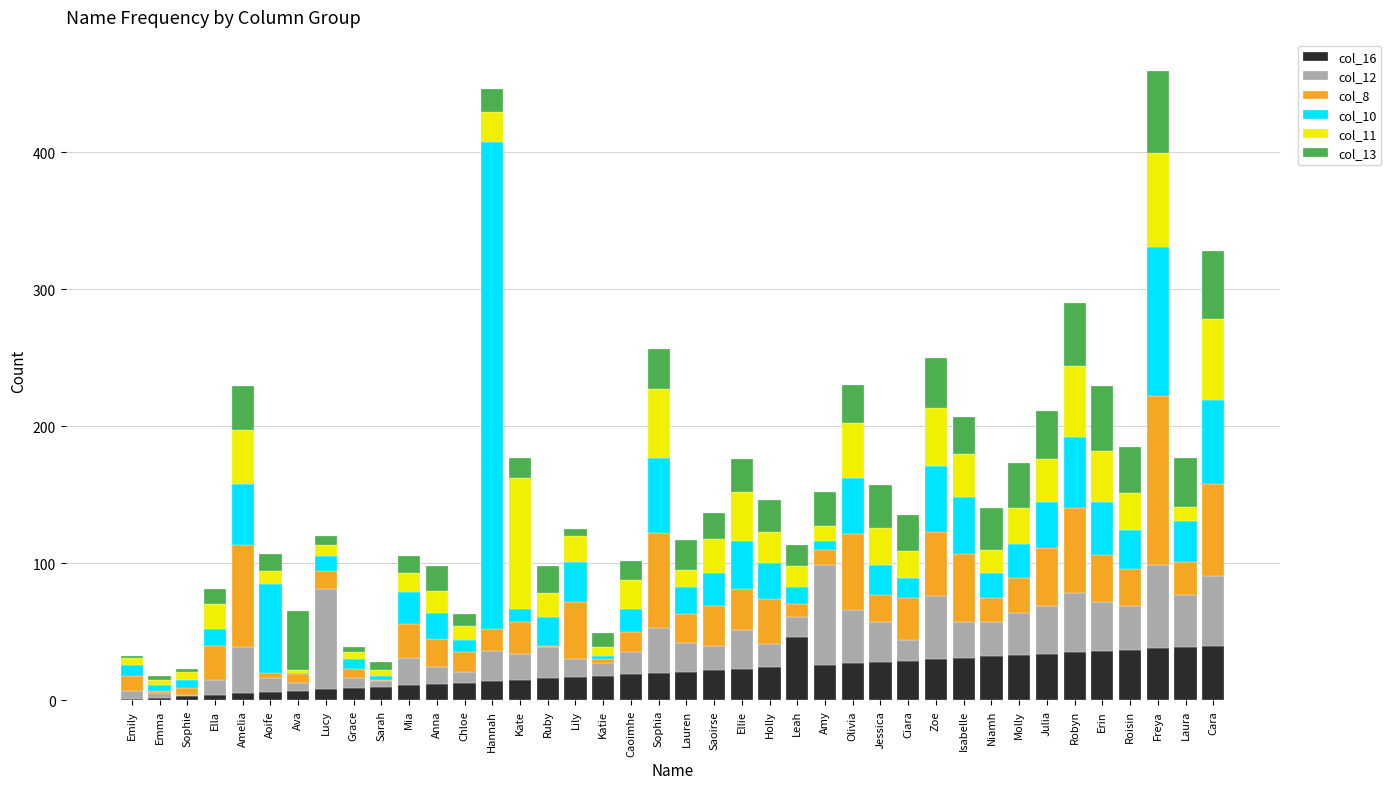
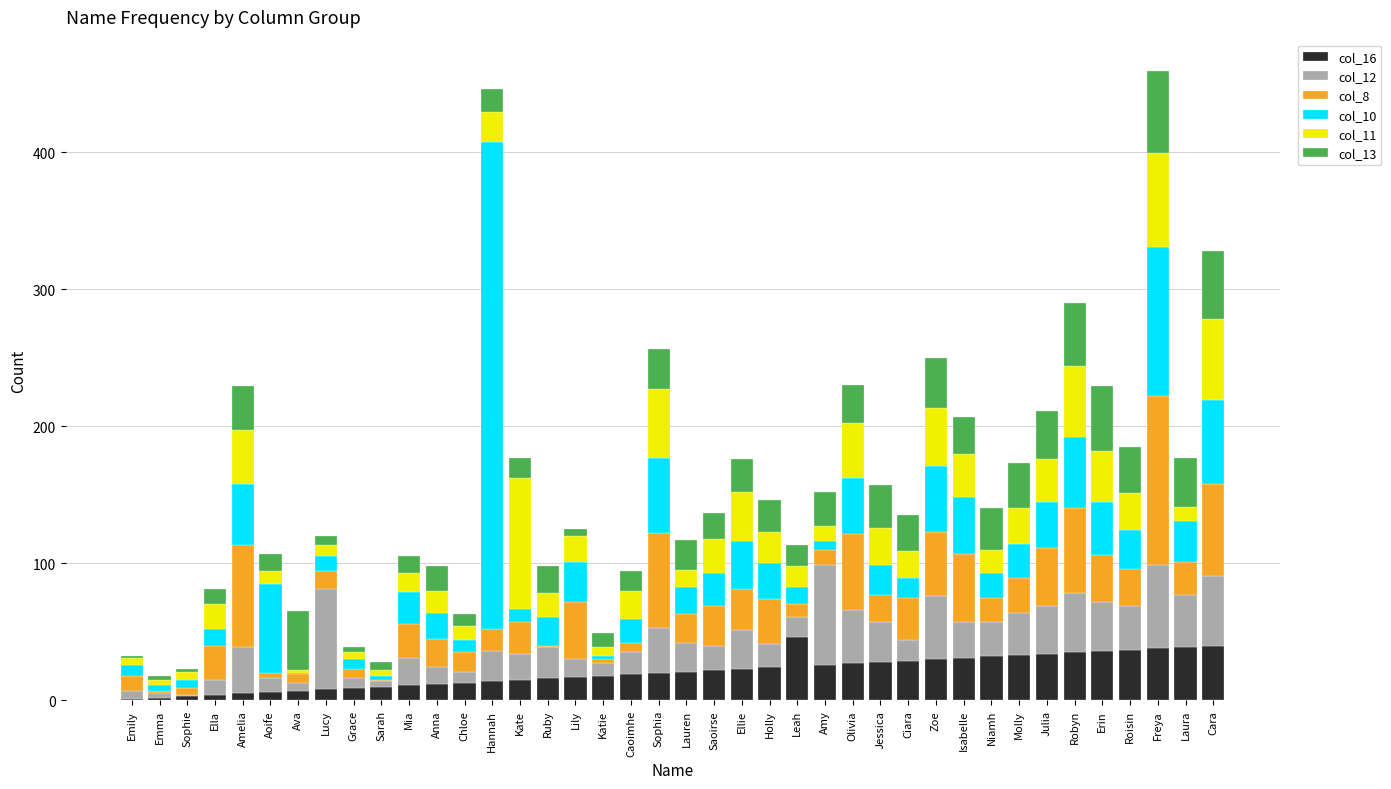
col_8, Caoimhe: 15 -> 7
